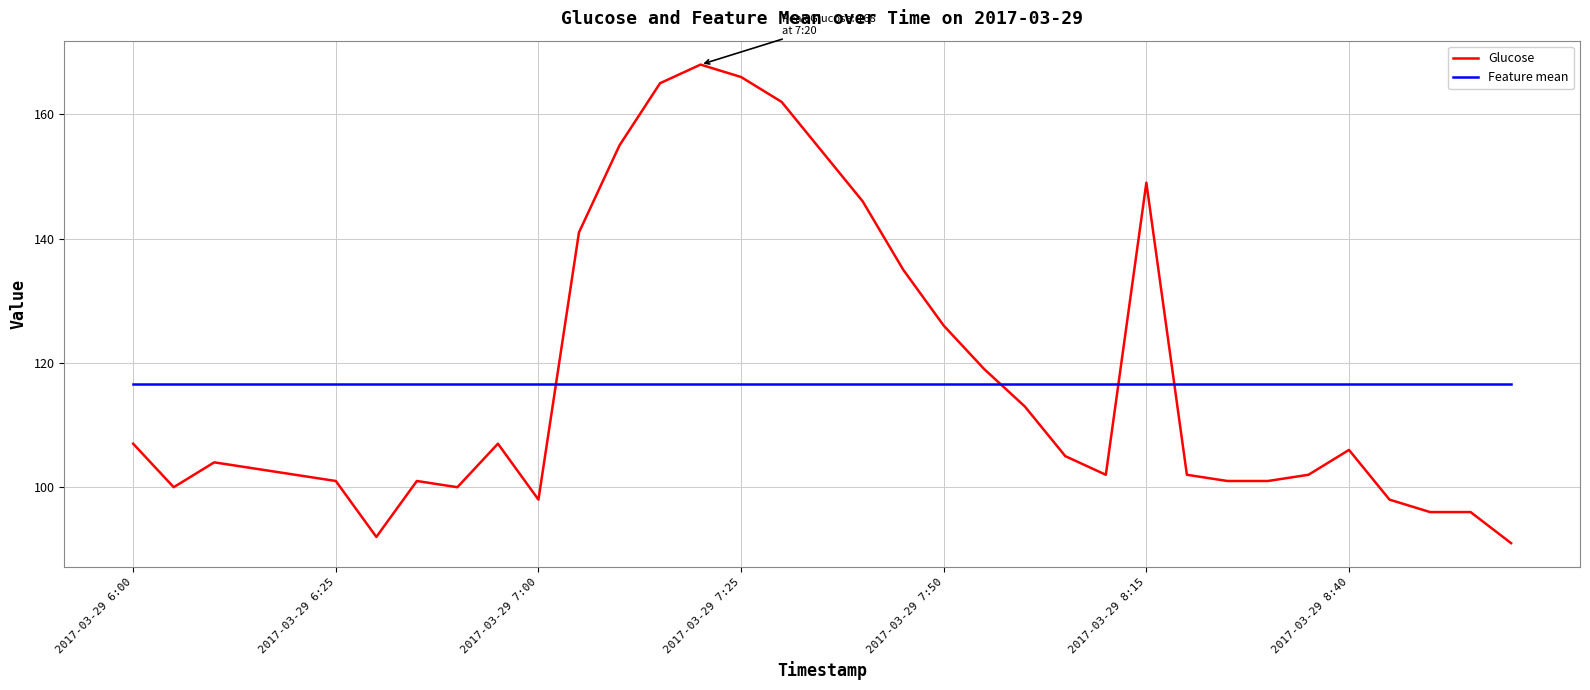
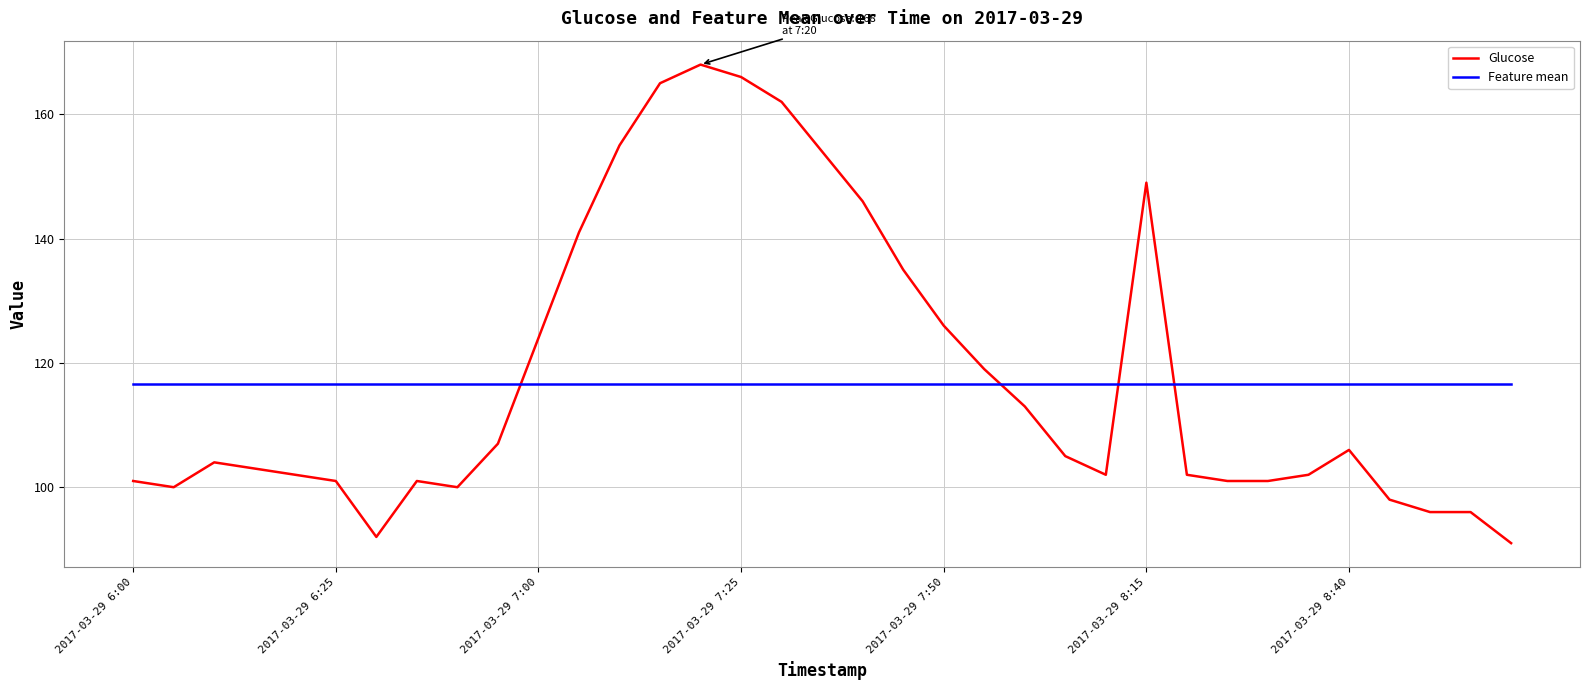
Glucose, 2017-03-29 6:00: 107 -> 101
Glucose, 2017-03-29 7:00: 98 -> 124
